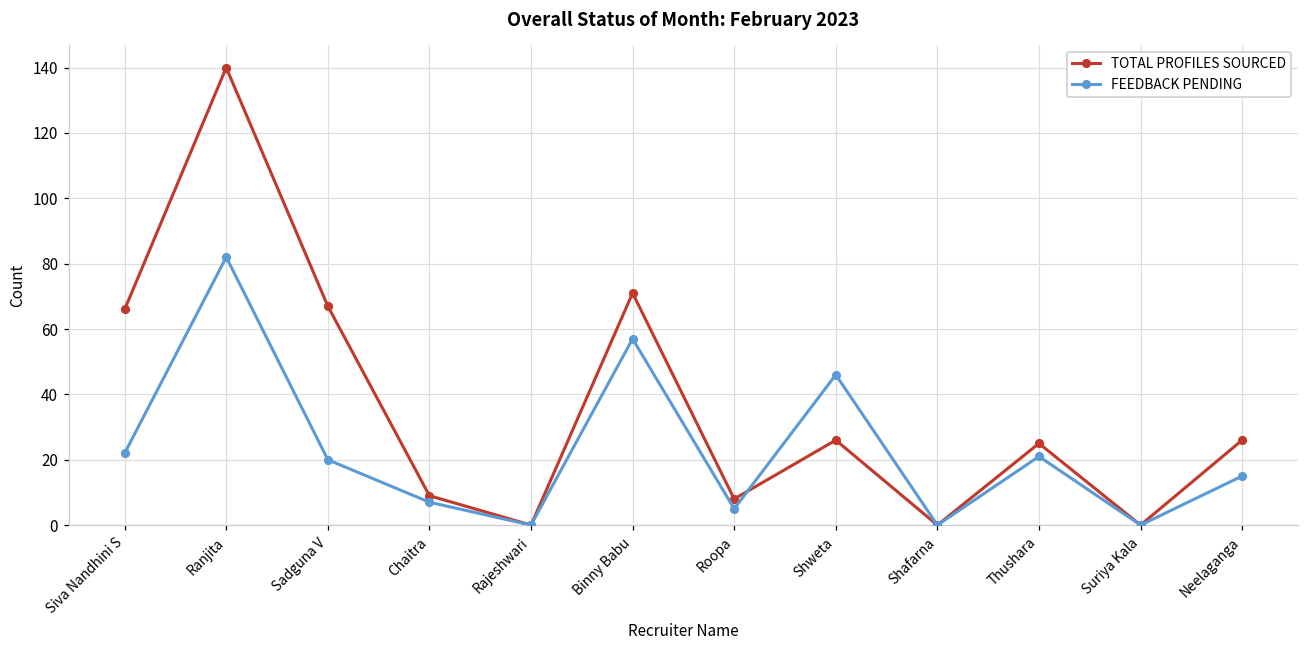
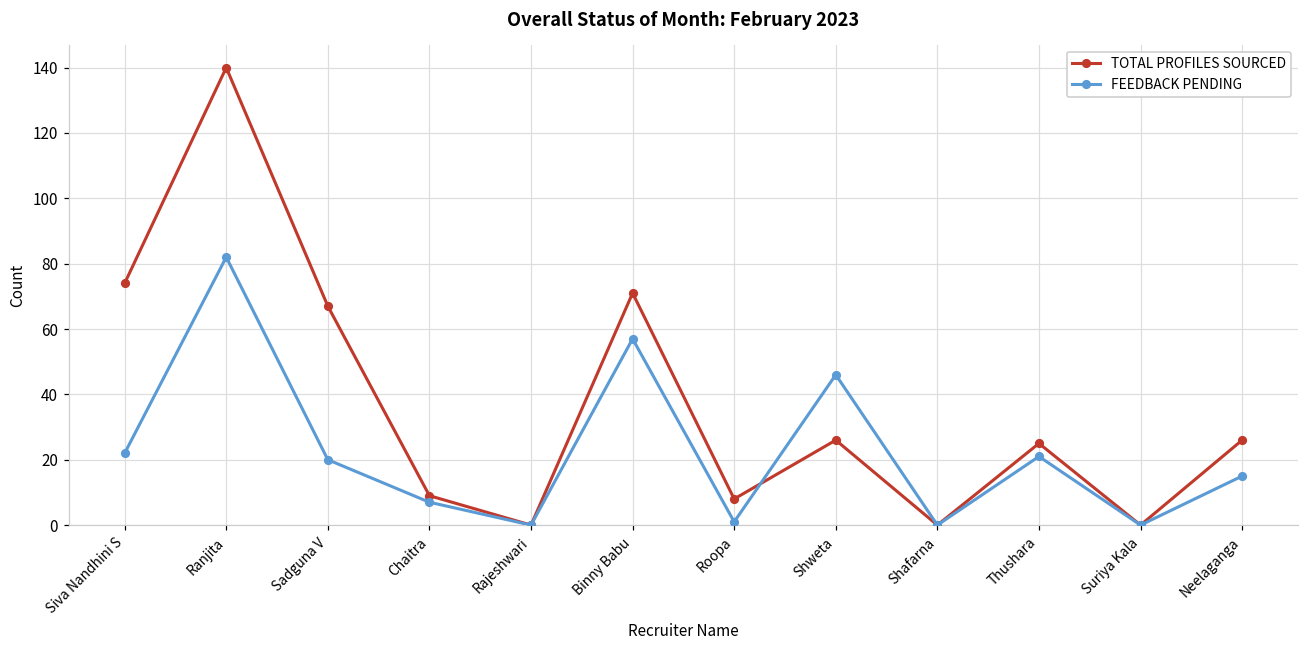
TOTAL PROFILES SOURCED, Siva Nandhini S: 66 -> 74
FEEDBACK PENDING, Roopa: 5 -> 1
